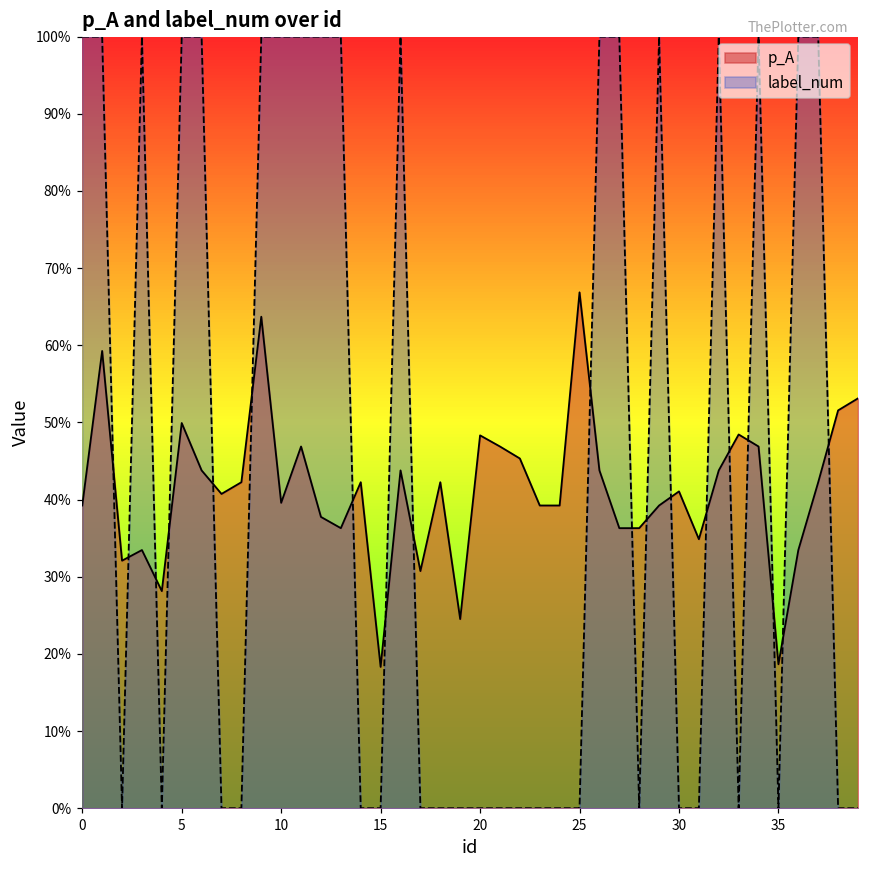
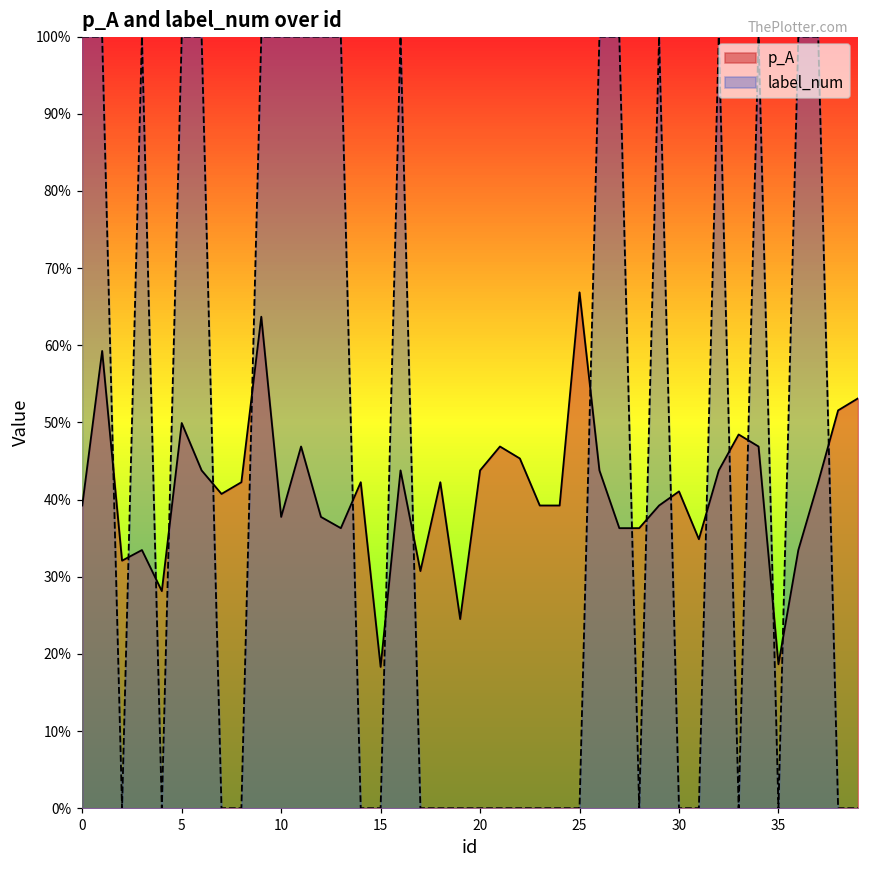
p_A, 10: 40% -> 38%
p_A, 20: 48% -> 44%
